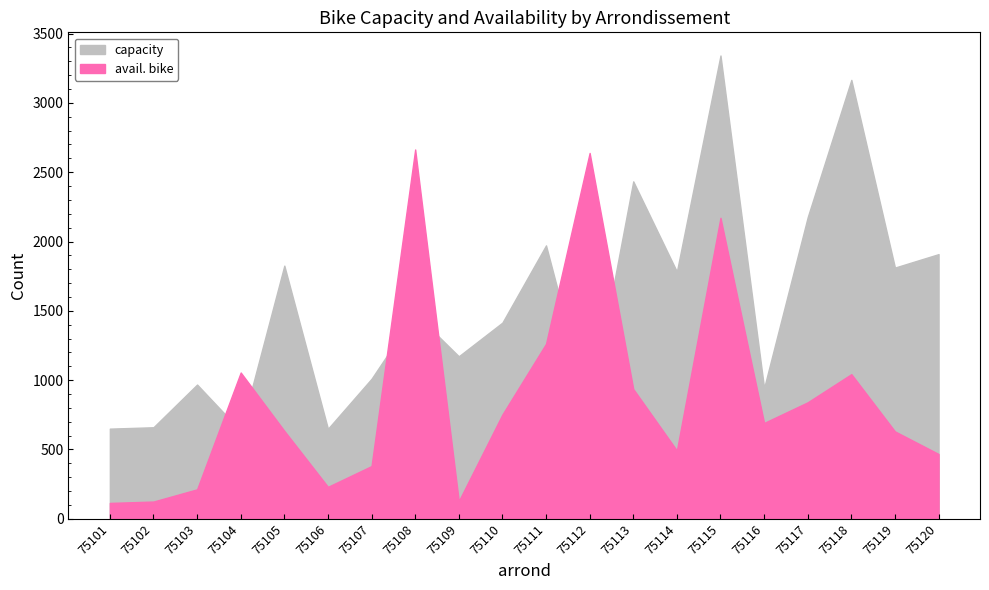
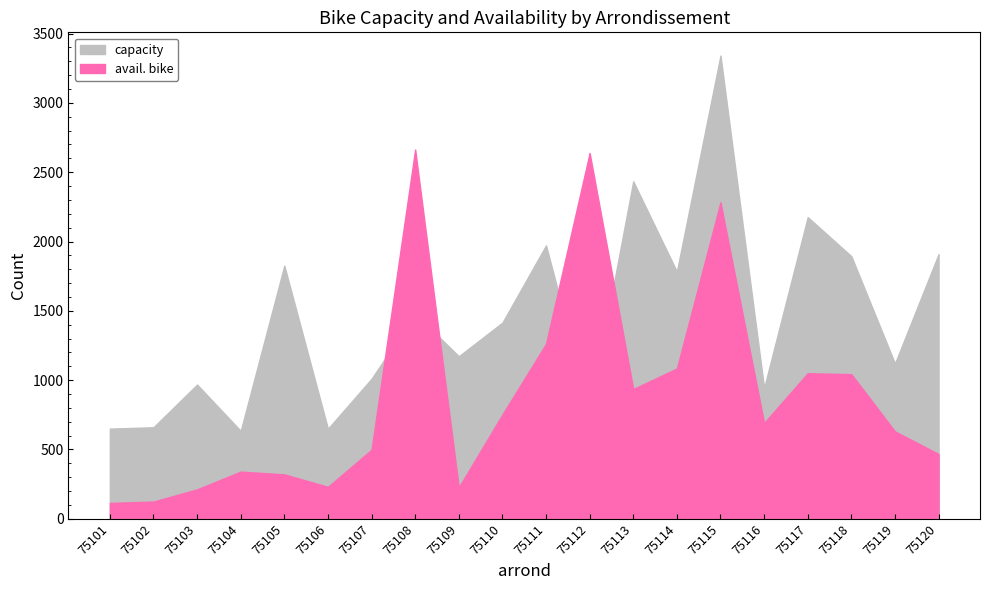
avail. bike, 75104: 1060 -> 340
avail. bike, 75105: 630 -> 320
avail. bike, 75107: 380 -> 500
avail. bike, 75109: 130 -> 230
avail. bike, 75114: 490 -> 1080
avail. bike, 75115: 2170 -> 2280
avail. bike, 75117: 840 -> 1050
capacity, 75118: 3170 -> 1890
capacity, 75119: 1810 -> 1120
